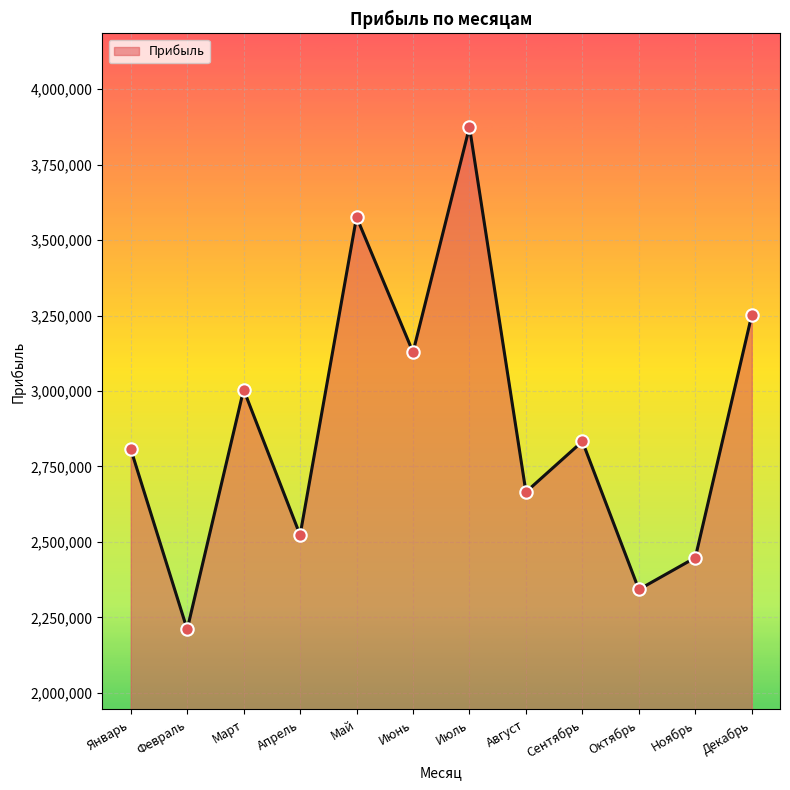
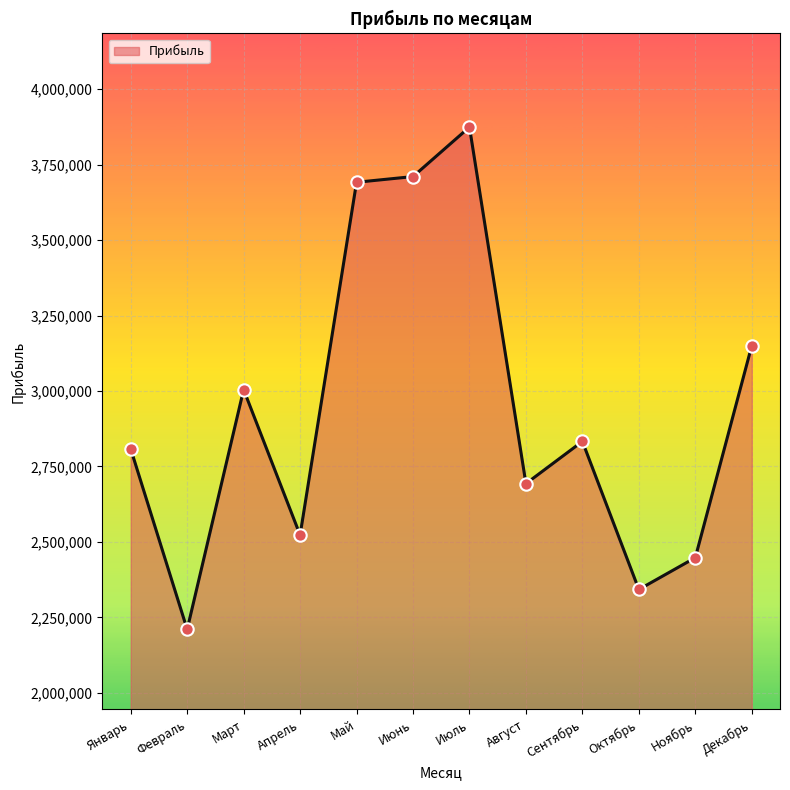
Май: 3,580,000 -> 3,690,000
Июнь: 3,130,000 -> 3,710,000
Август: 2,670,000 -> 2,690,000
Декабрь: 3,250,000 -> 3,150,000
